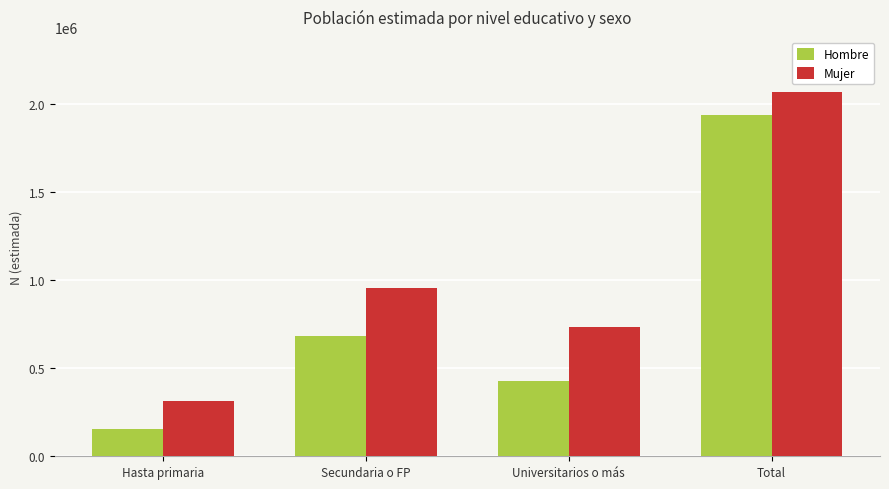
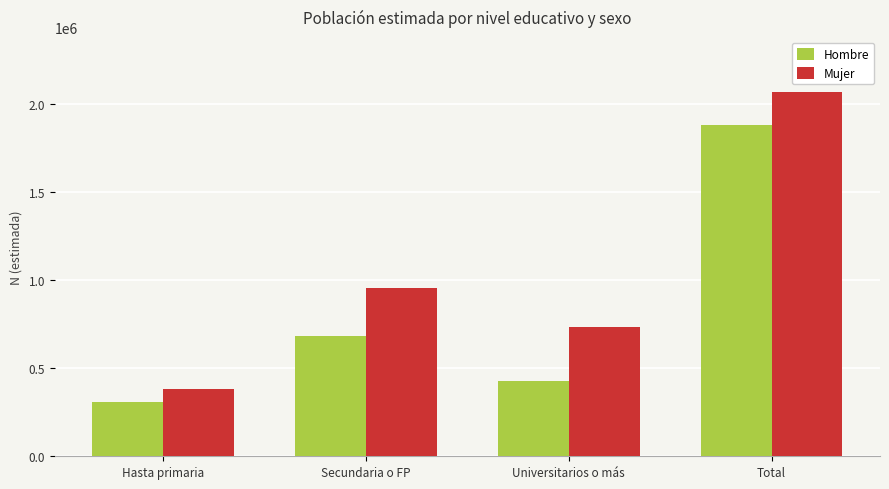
Hombre, Hasta primaria: 160000 -> 310000
Mujer, Hasta primaria: 310000 -> 380000
Hombre, Total: 1940000 -> 1880000
